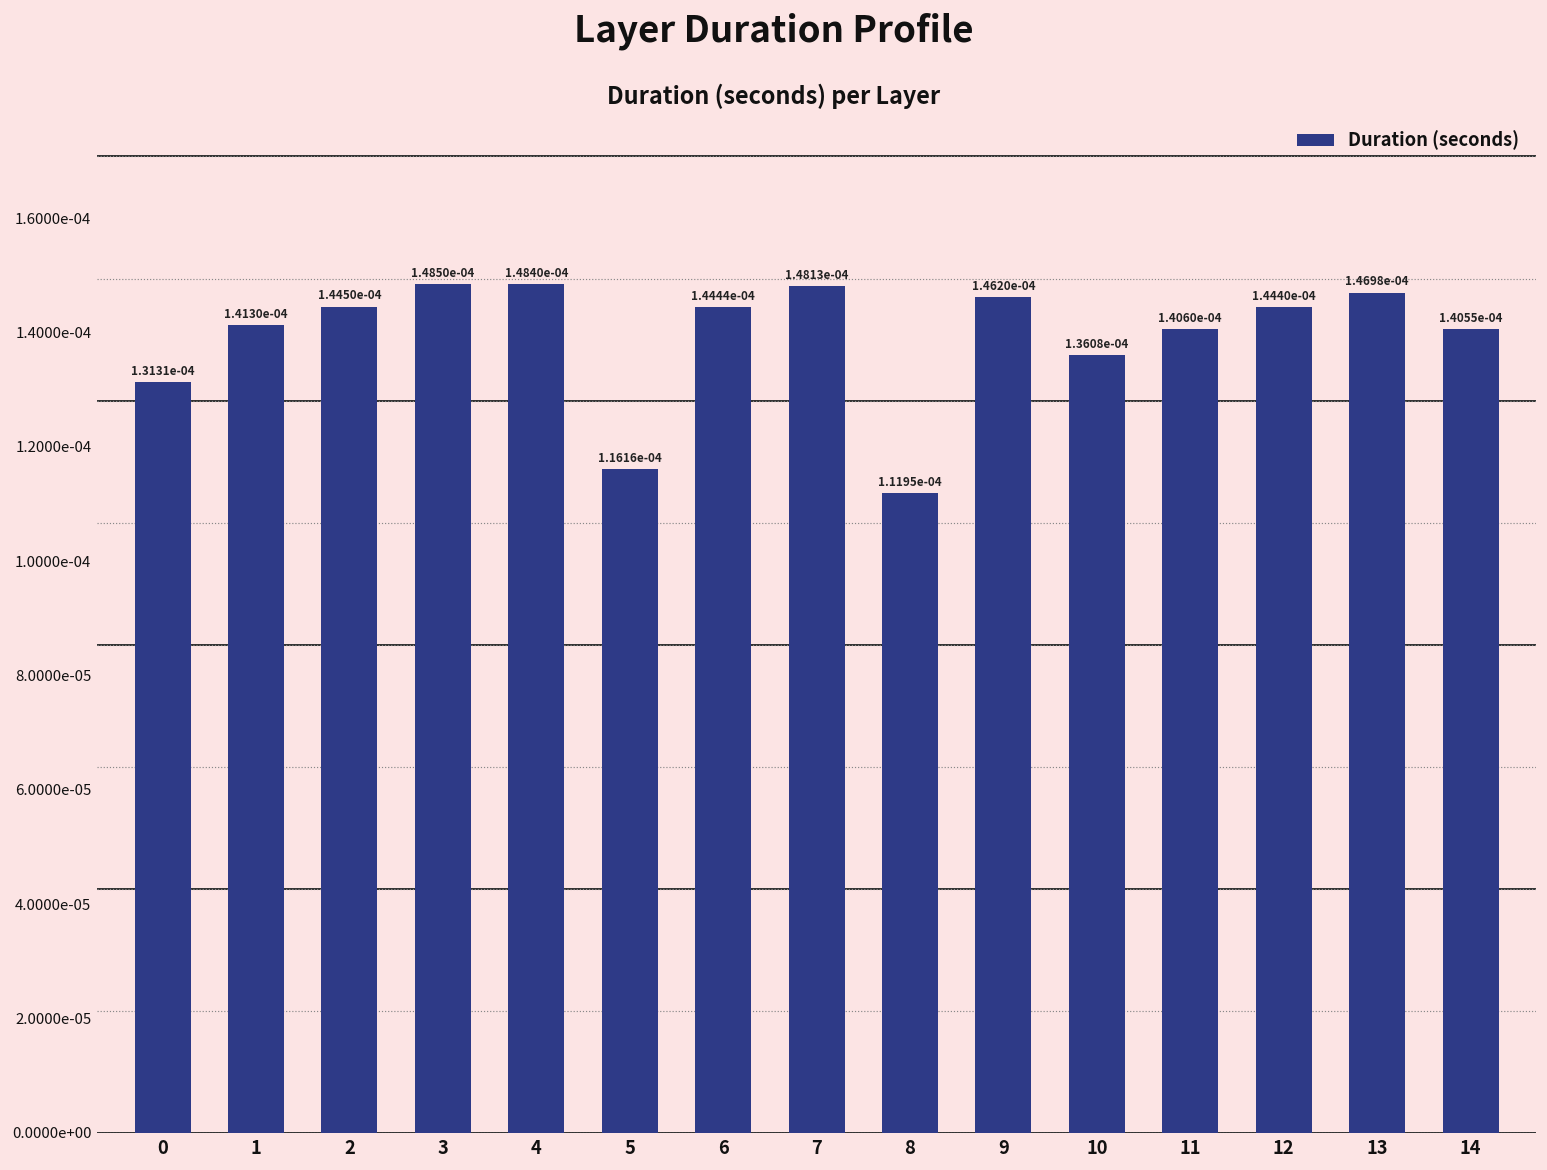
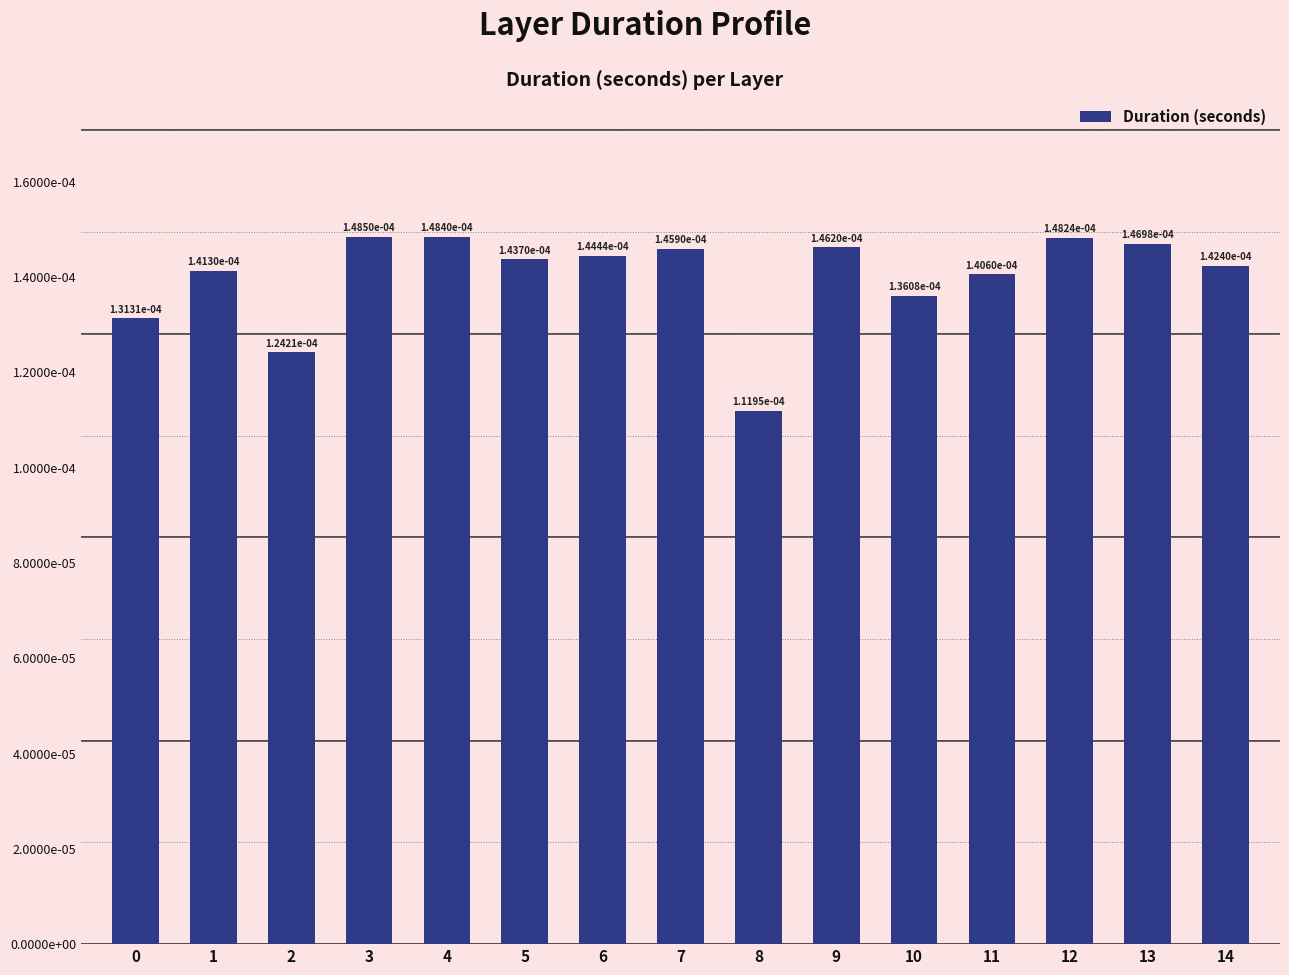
2: 1.4450e-04 -> 1.2421e-04
5: 1.1616e-04 -> 1.4370e-04
7: 1.4813e-04 -> 1.4590e-04
12: 1.4440e-04 -> 1.4824e-04
14: 1.4055e-04 -> 1.4240e-04
